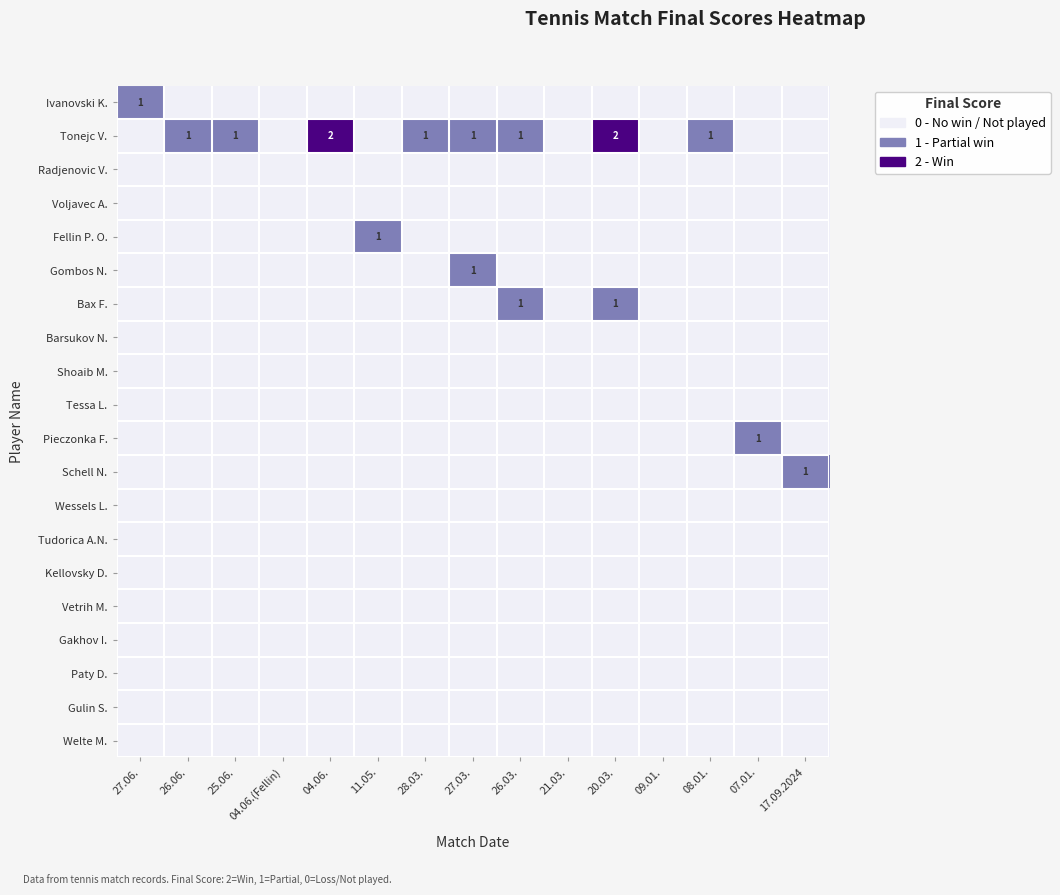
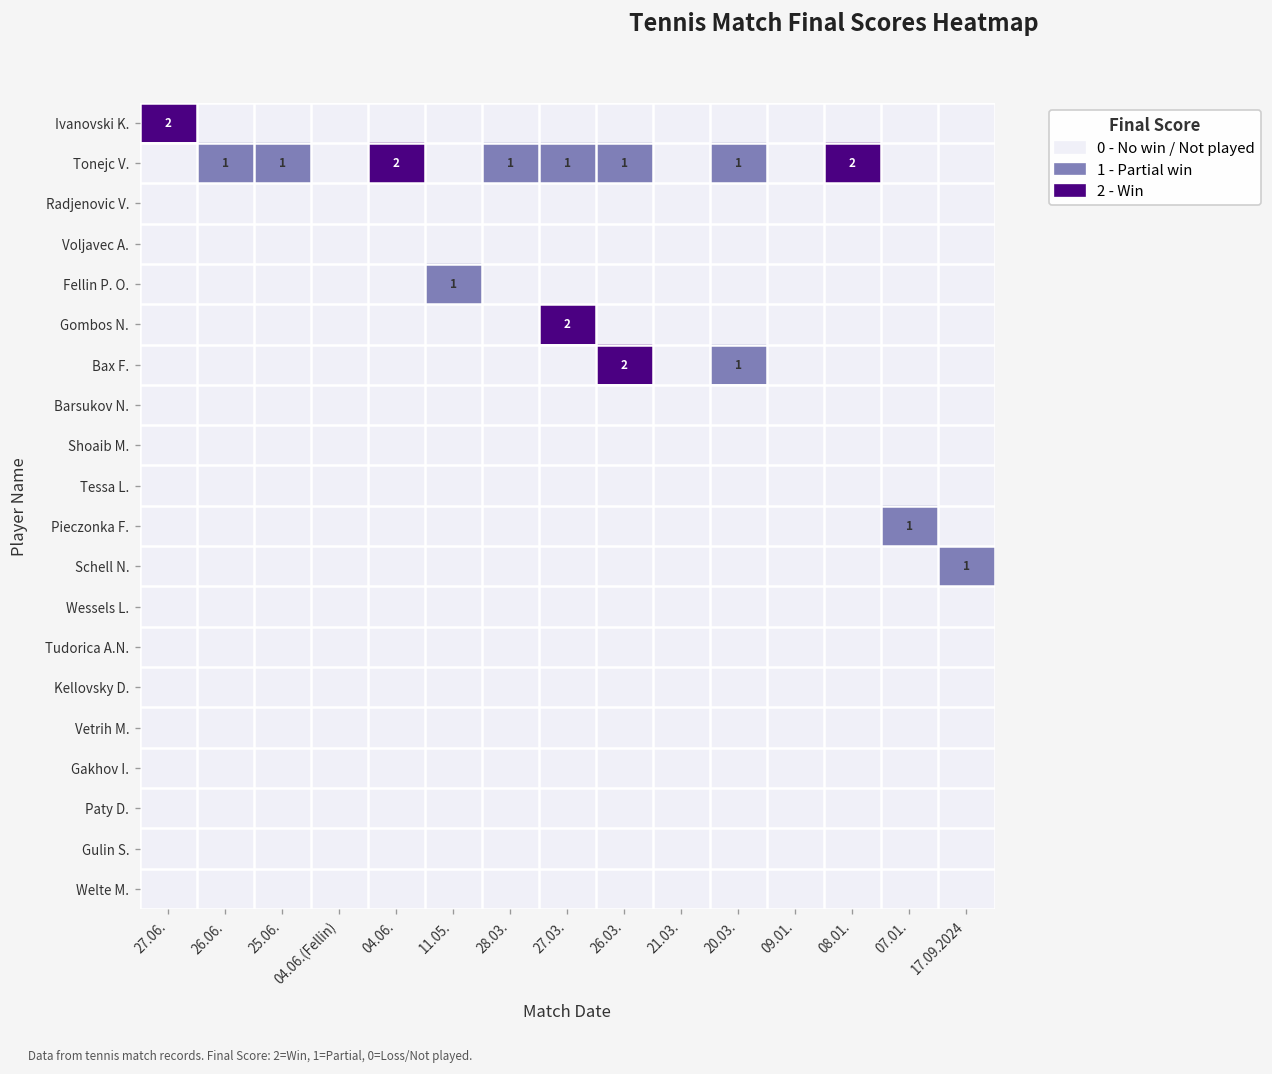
Ivanovski K., 27.06.: 1 -> 2
Tonejc V., 20.03.: 2 -> 1
Tonejc V., 08.01.: 1 -> 2
Gombos N., 27.03.: 1 -> 2
Bax F., 26.03.: 1 -> 2
